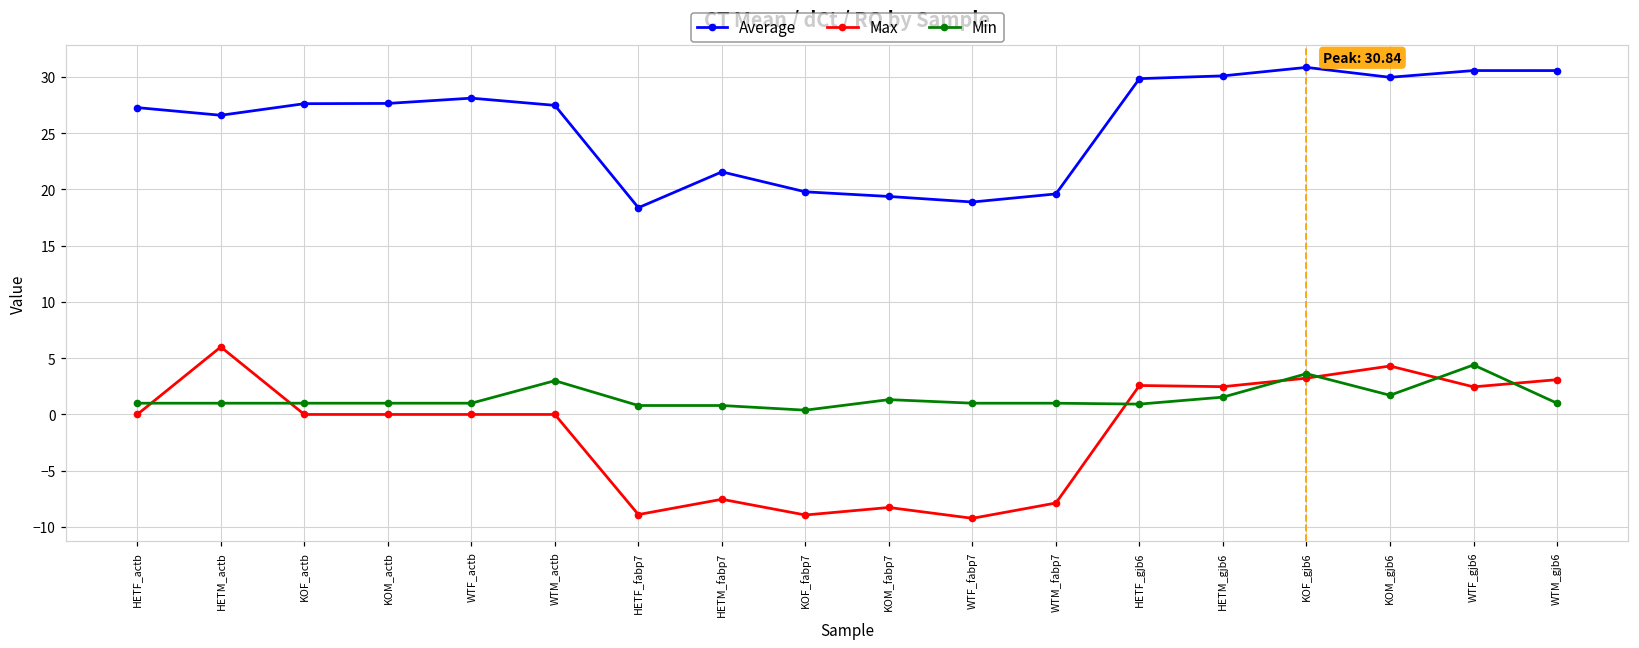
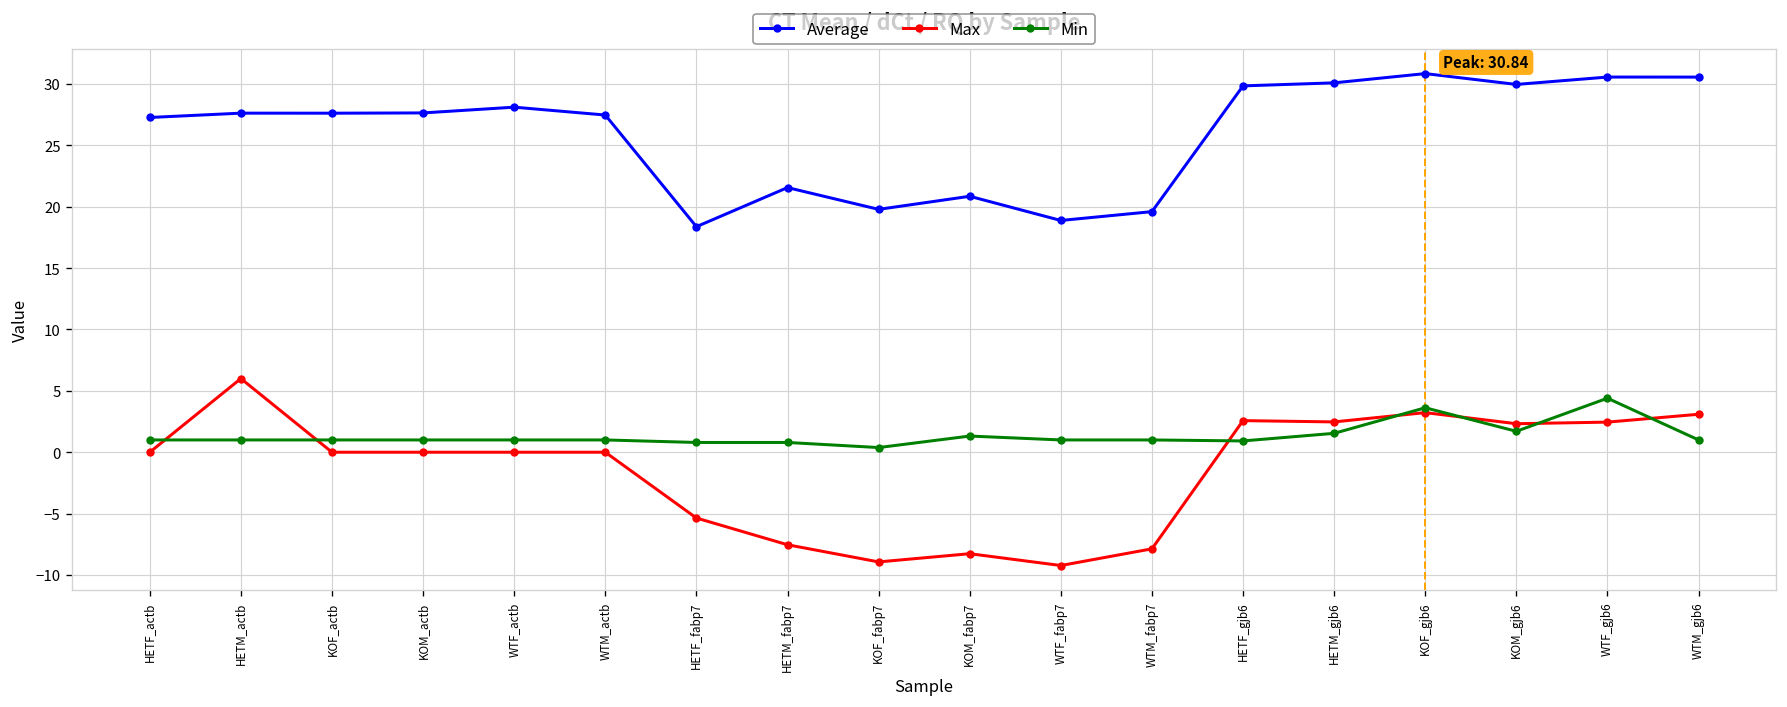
Average, HETM_actb: 26.6 -> 27.6
Min, WTM_actb: 3 -> 1
Max, HETF_fabp7: -8.9 -> -5.4
Average, KOM_fabp7: 19.4 -> 20.9
Max, KOM_gjb6: 4.3 -> 2.3
